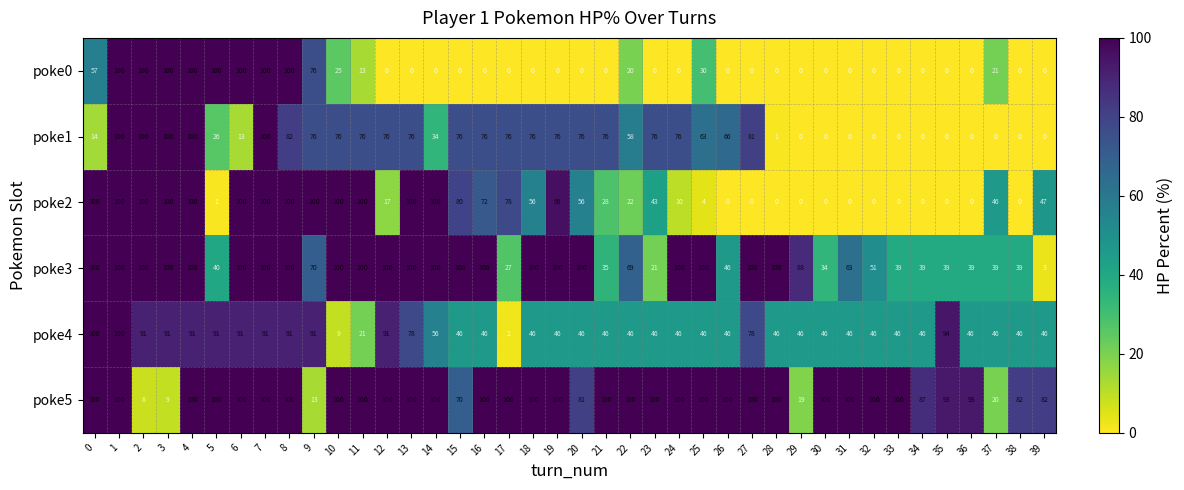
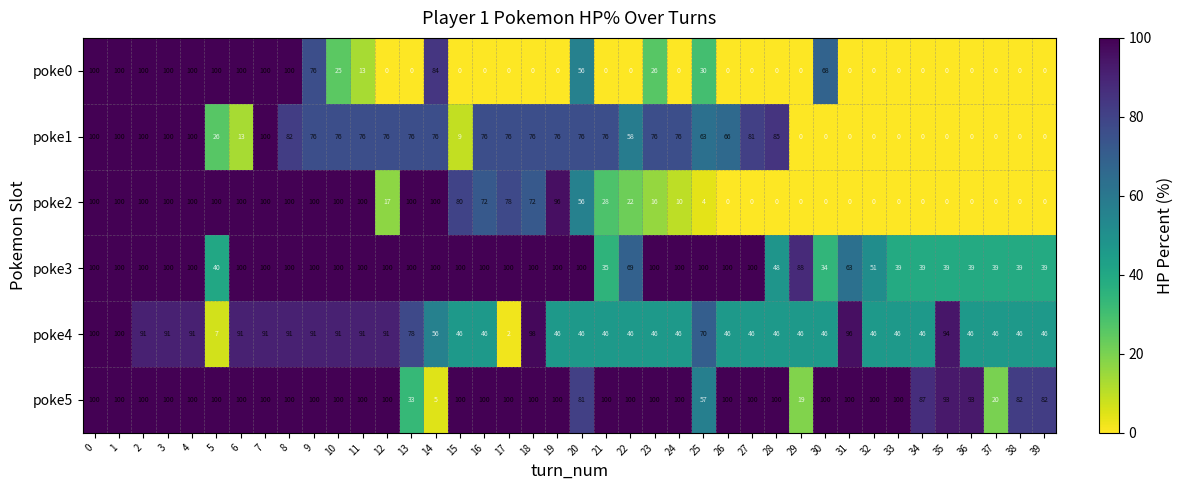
poke0, 0: 57 -> 100
poke0, 14: 0 -> 84
poke0, 20: 0 -> 56
poke0, 22: 20 -> 0
poke0, 23: 0 -> 26
poke0, 30: 0 -> 68
poke0, 37: 21 -> 0
poke1, 0: 14 -> 100
poke1, 14: 34 -> 76
poke1, 15: 76 -> 9
poke1, 28: 1 -> 85
poke2, 5: 1 -> 100
poke2, 18: 56 -> 72
poke2, 23: 43 -> 16
poke2, 37: 46 -> 0
poke2, 39: 47 -> 0
poke3, 9: 70 -> 100
poke3, 17: 27 -> 100
poke3, 23: 21 -> 100
poke3, 26: 46 -> 100
poke3, 28: 100 -> 48
poke3, 39: 3 -> 39
poke4, 5: 91 -> 7
poke4, 10: 9 -> 91
poke4, 11: 21 -> 91
poke4, 18: 46 -> 98
poke4, 25: 46 -> 70
poke4, 27: 78 -> 46
poke4, 31: 46 -> 96
poke5, 2: 8 -> 100
poke5, 3: 9 -> 100
poke5, 9: 13 -> 100
poke5, 13: 100 -> 33
poke5, 14: 100 -> 5
poke5, 15: 70 -> 100
poke5, 25: 100 -> 57
